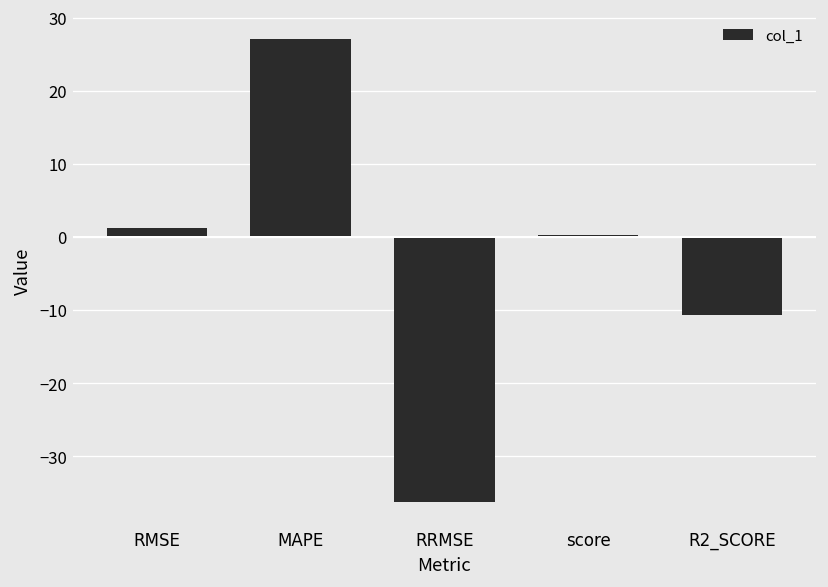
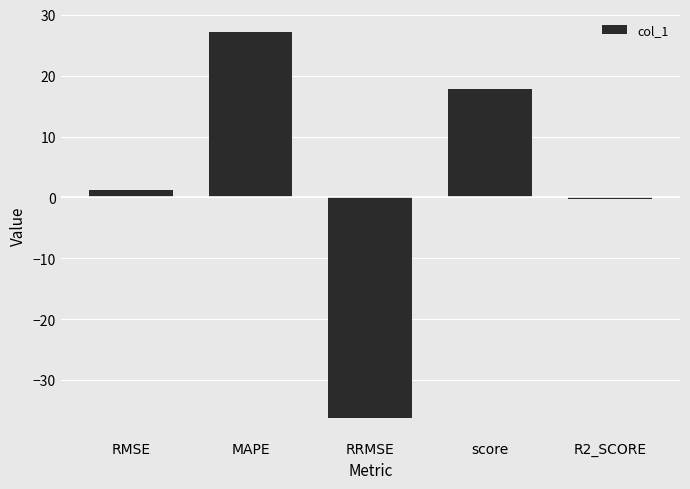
score: 0 -> 18
R2_SCORE: -11 -> 0
